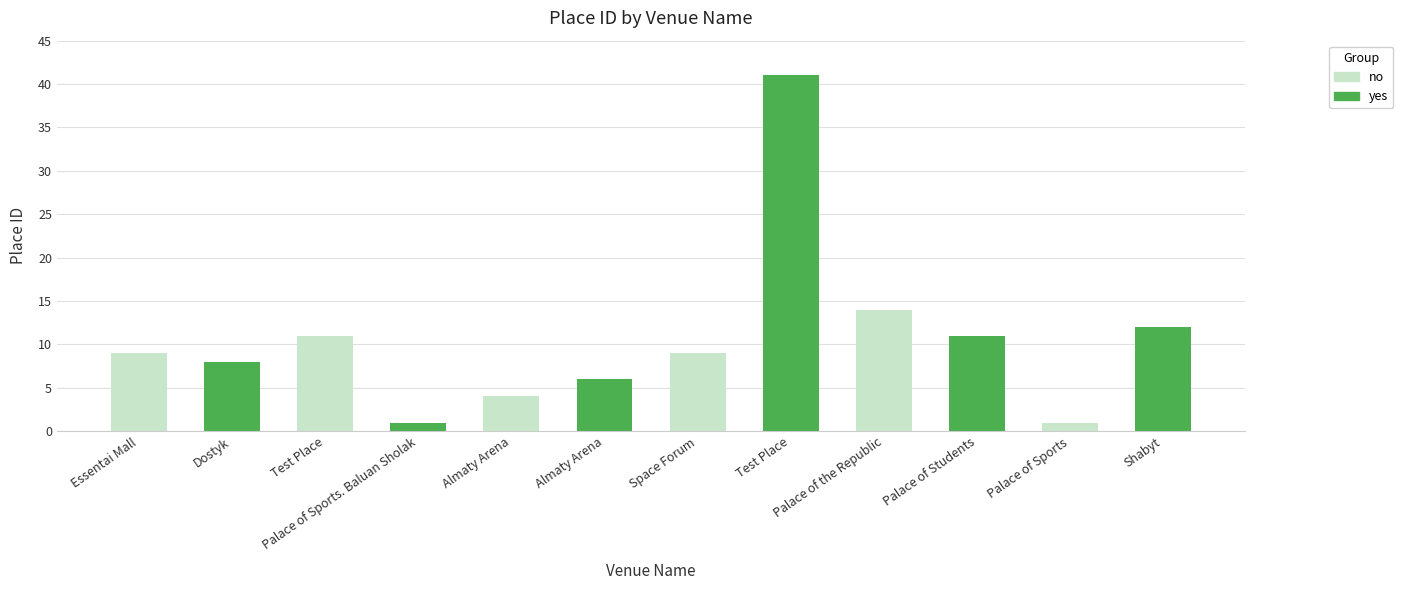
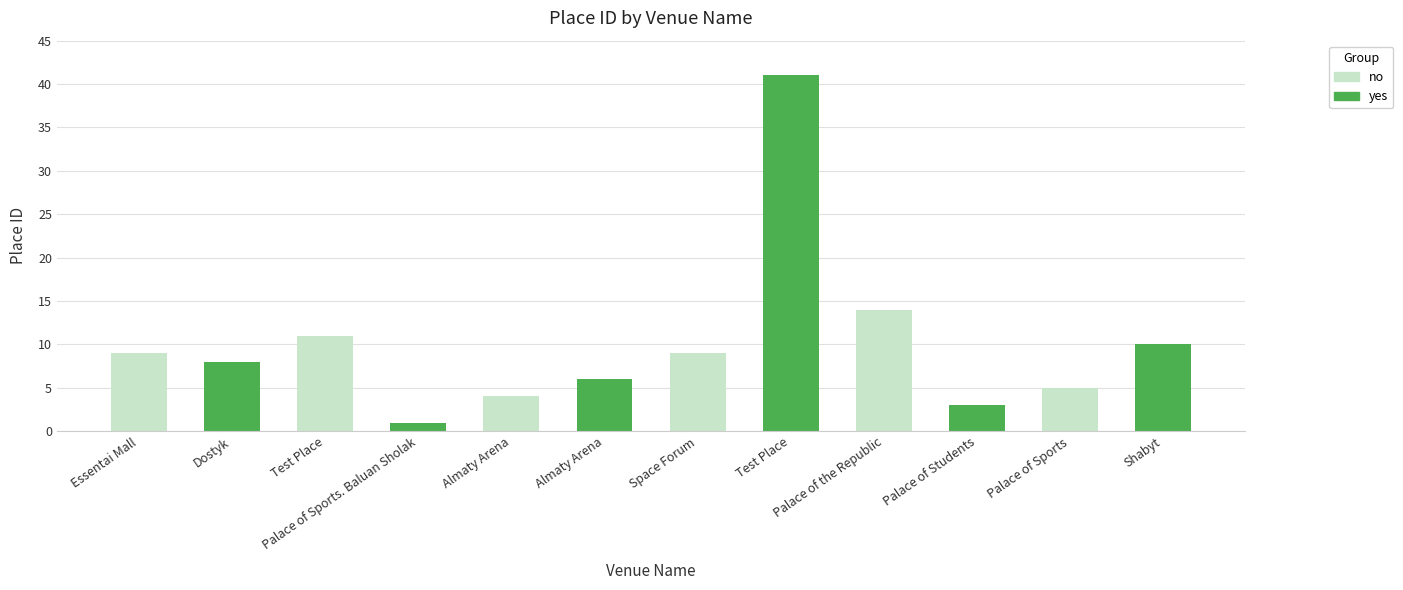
yes, Palace of Students: 11 -> 3
no, Palace of Sports: 1 -> 5
yes, Shabyt: 12 -> 10
